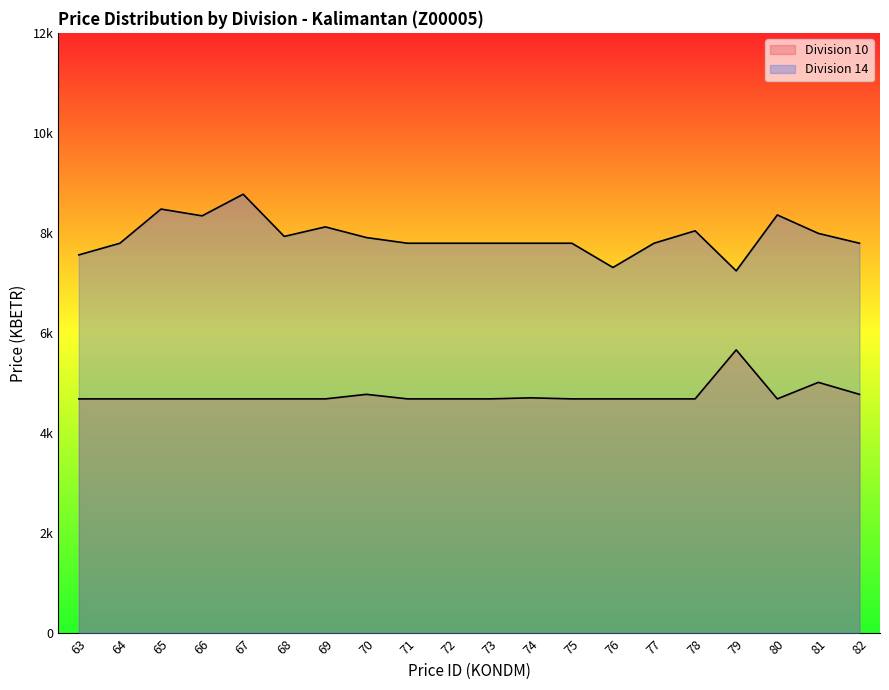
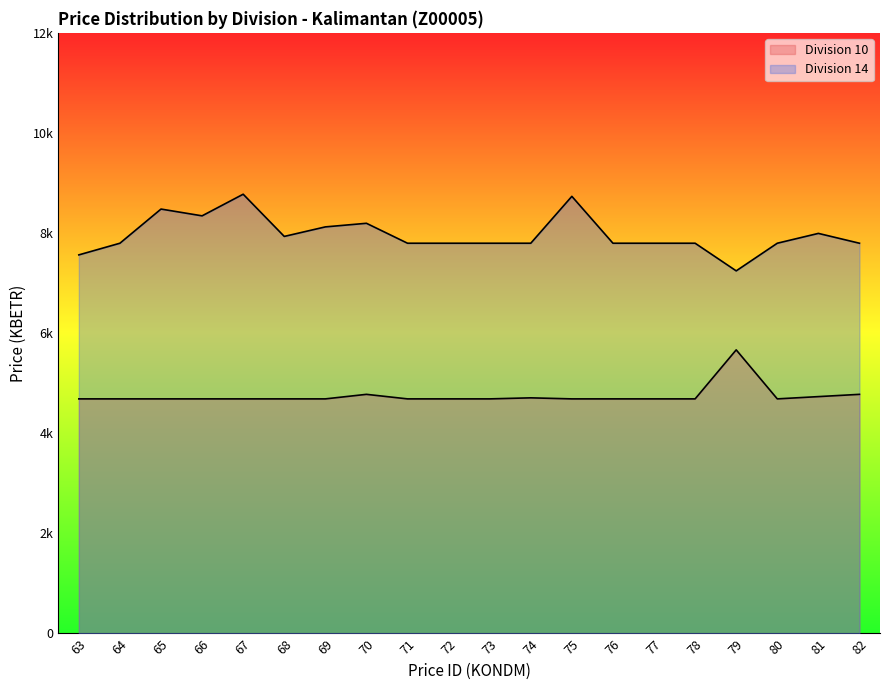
Division 14, 70: 7900 -> 8200
Division 14, 75: 7800 -> 8700
Division 14, 76: 7300 -> 7800
Division 14, 78: 8000 -> 7800
Division 14, 80: 8400 -> 7800
Division 10, 81: 5000 -> 4700
